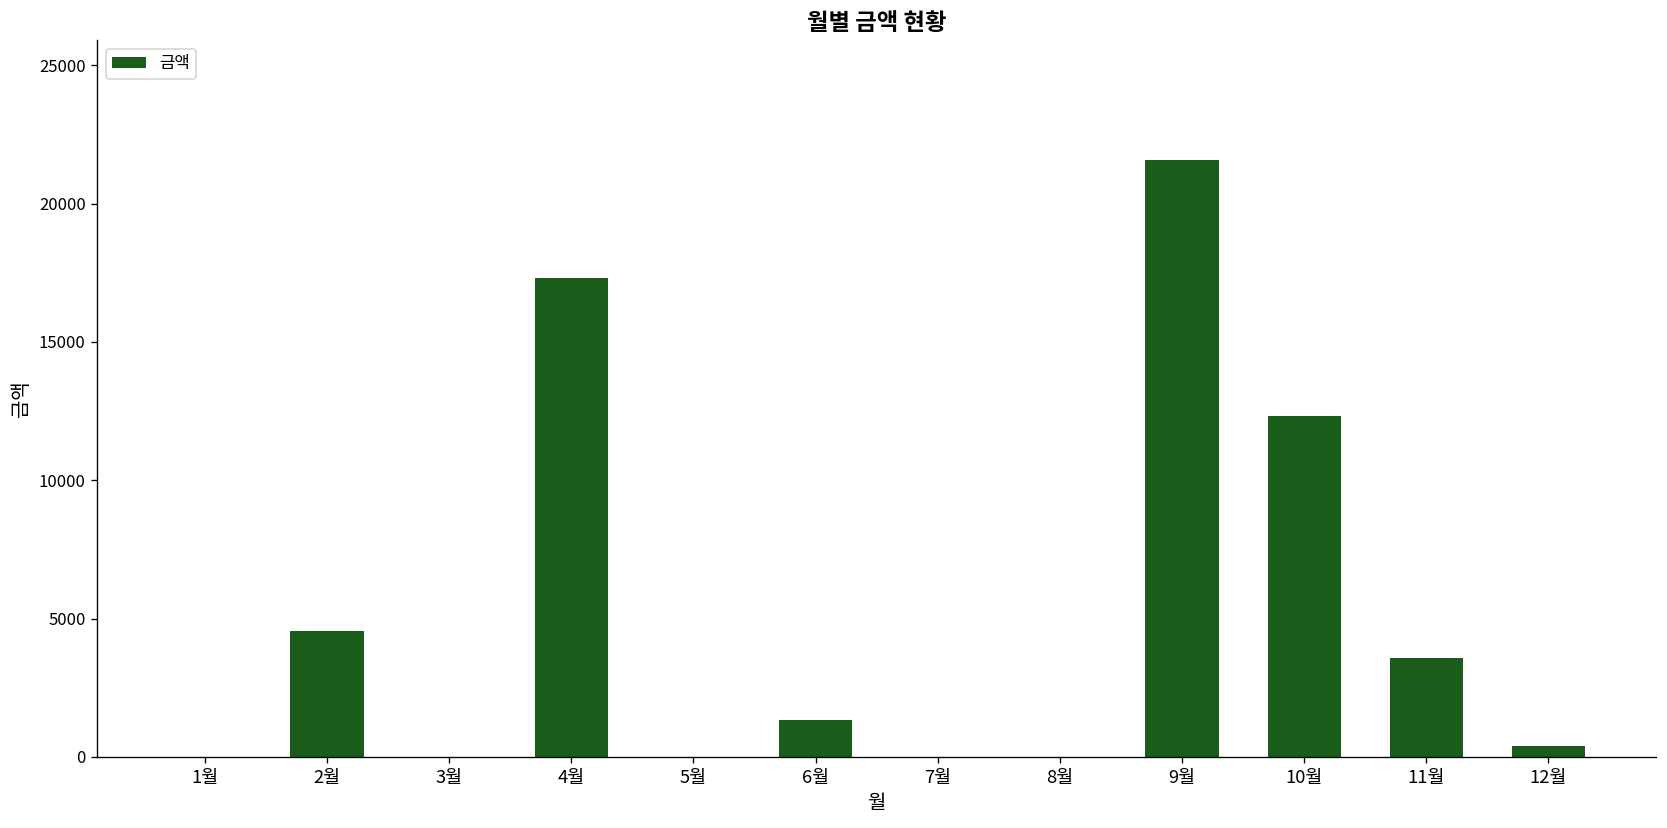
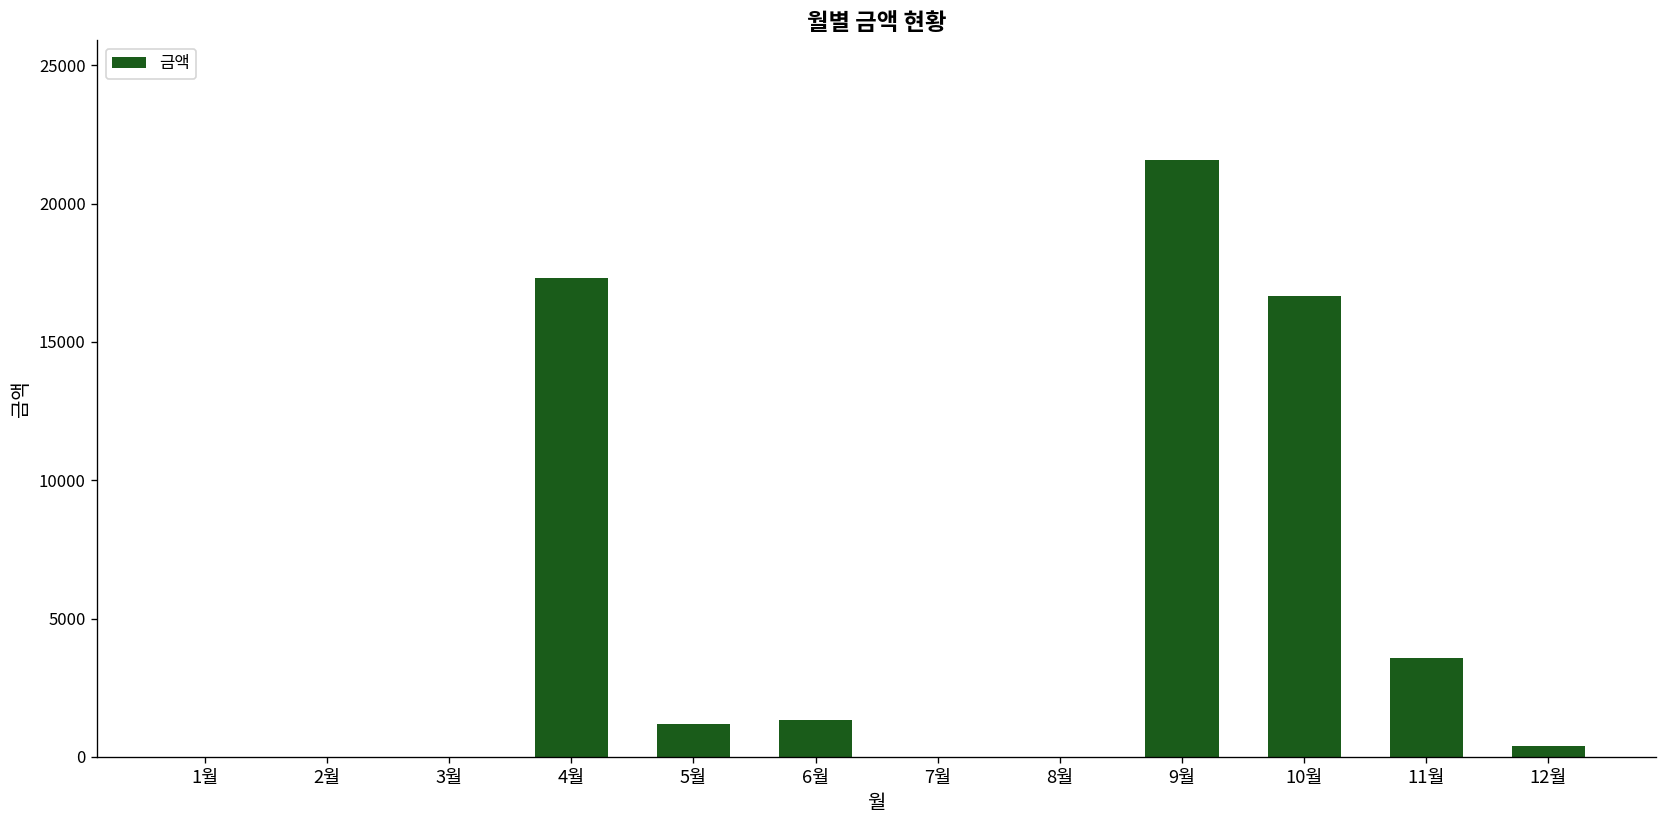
2월: 4600 -> 0
5월: 0 -> 1200
10월: 12300 -> 16700
